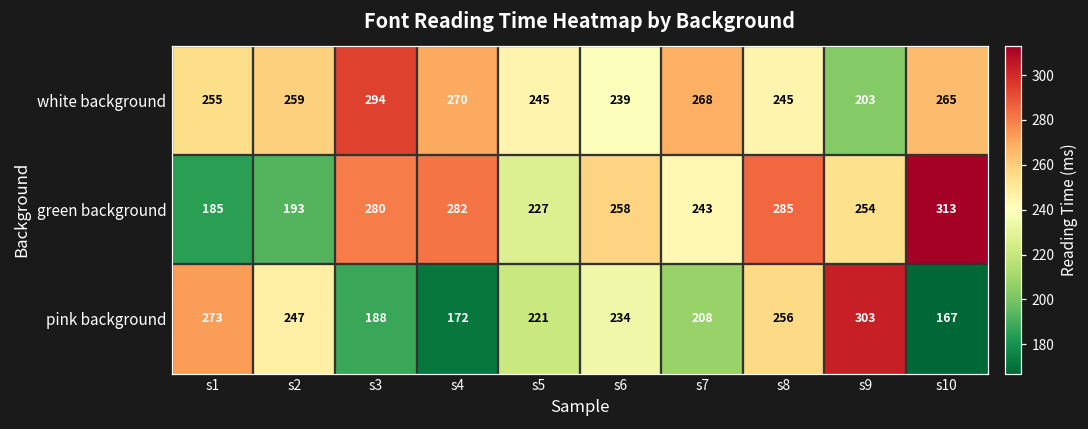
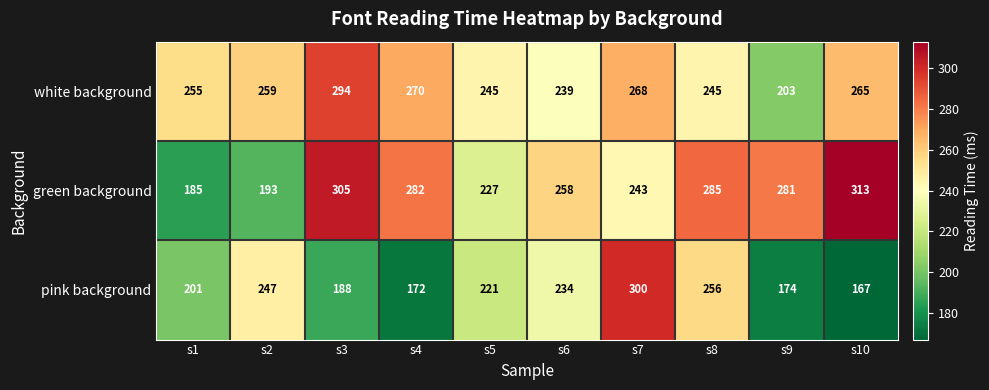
green background, s3: 280 -> 305
green background, s9: 254 -> 281
pink background, s1: 273 -> 201
pink background, s7: 208 -> 300
pink background, s9: 303 -> 174
